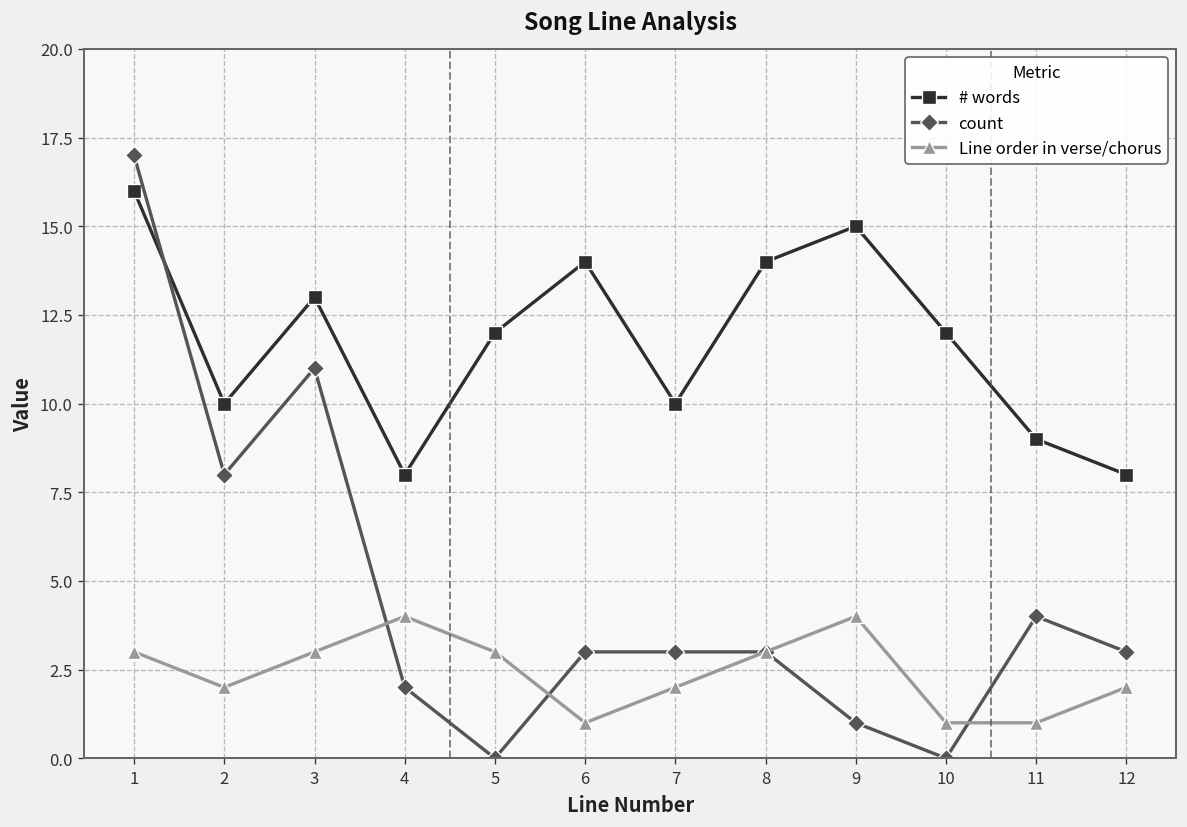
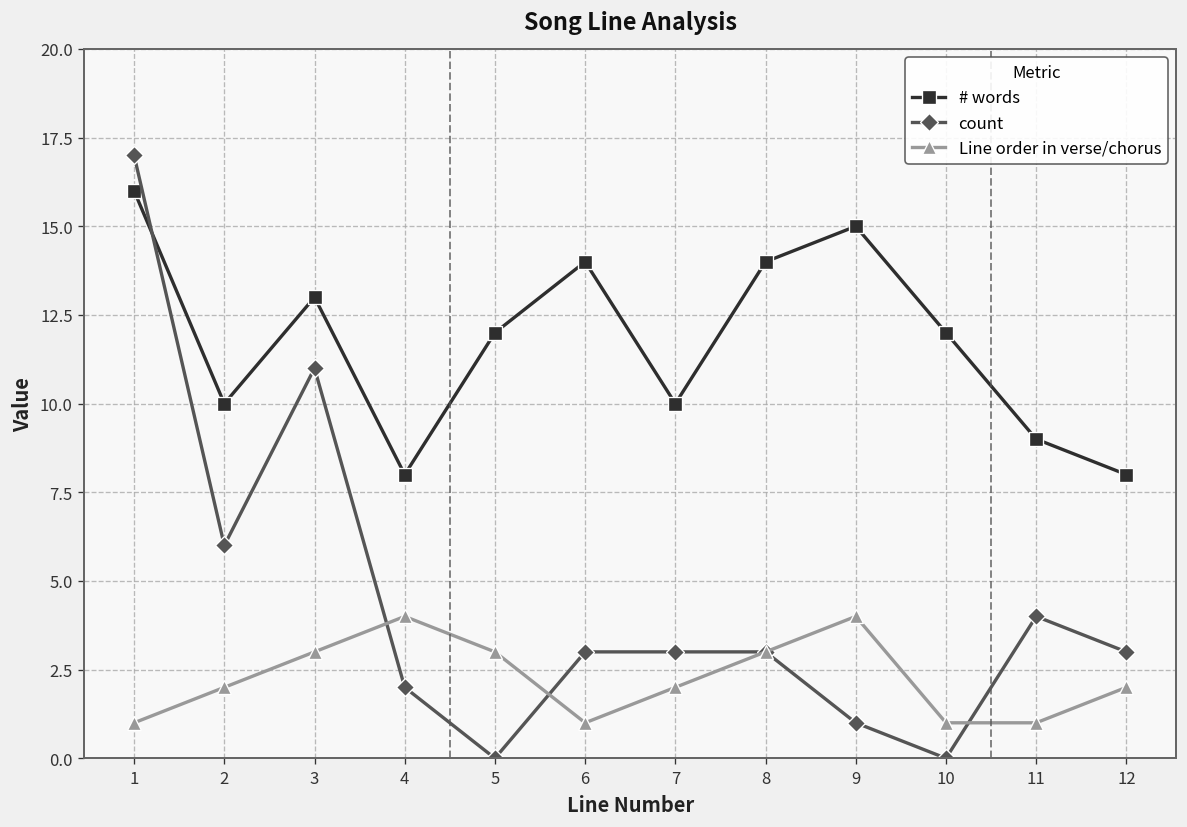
Line order in verse/chorus, 1: 3 -> 1
count, 2: 8 -> 6
